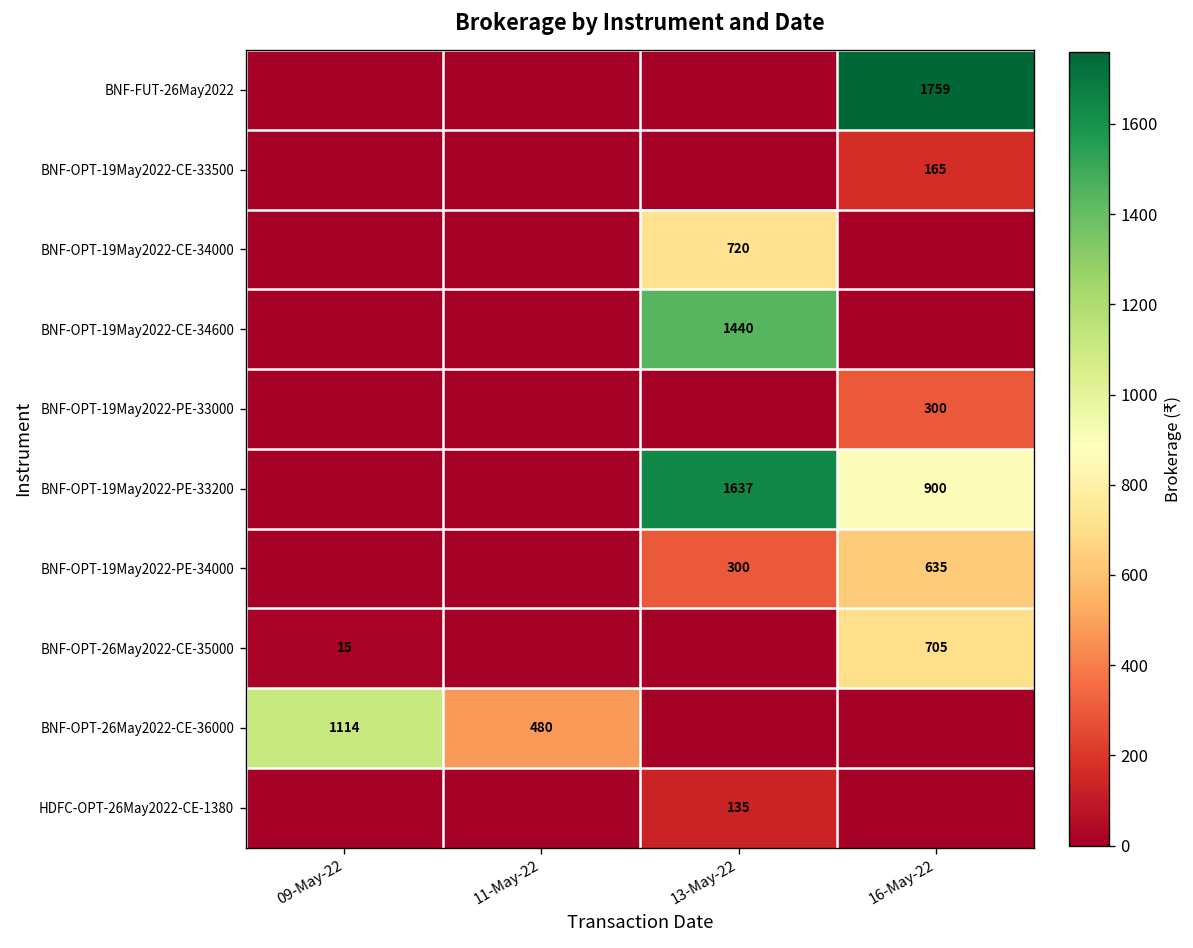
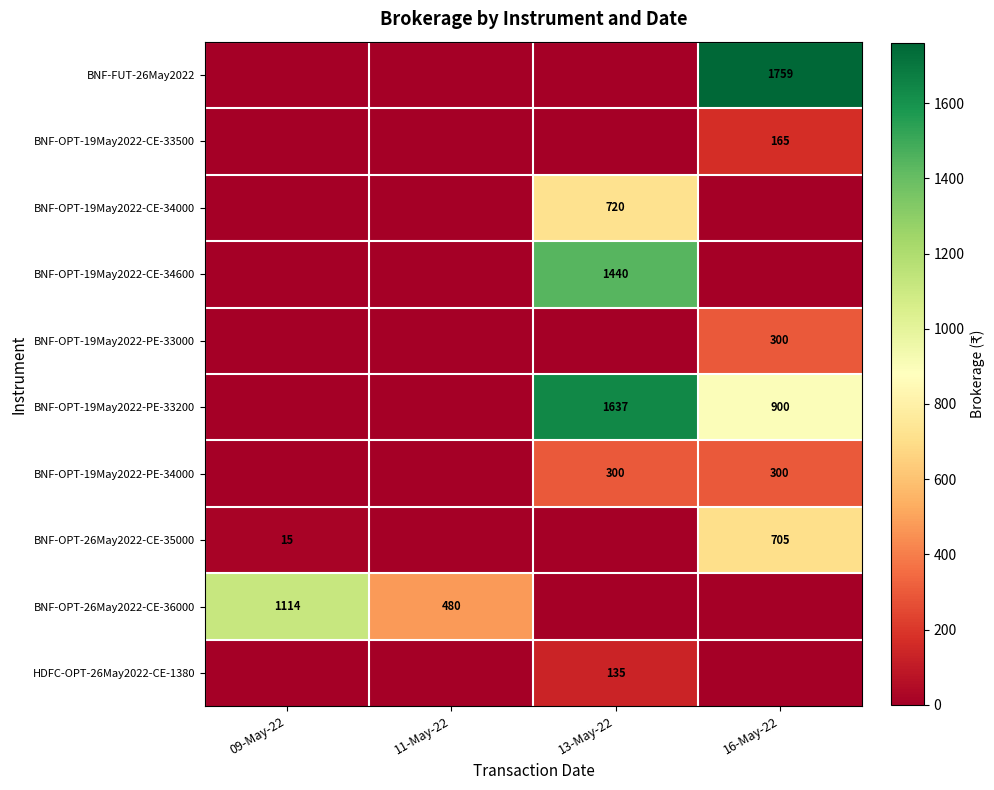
BNF-OPT-19May2022-PE-34000, 16-May-22: 635 -> 300
